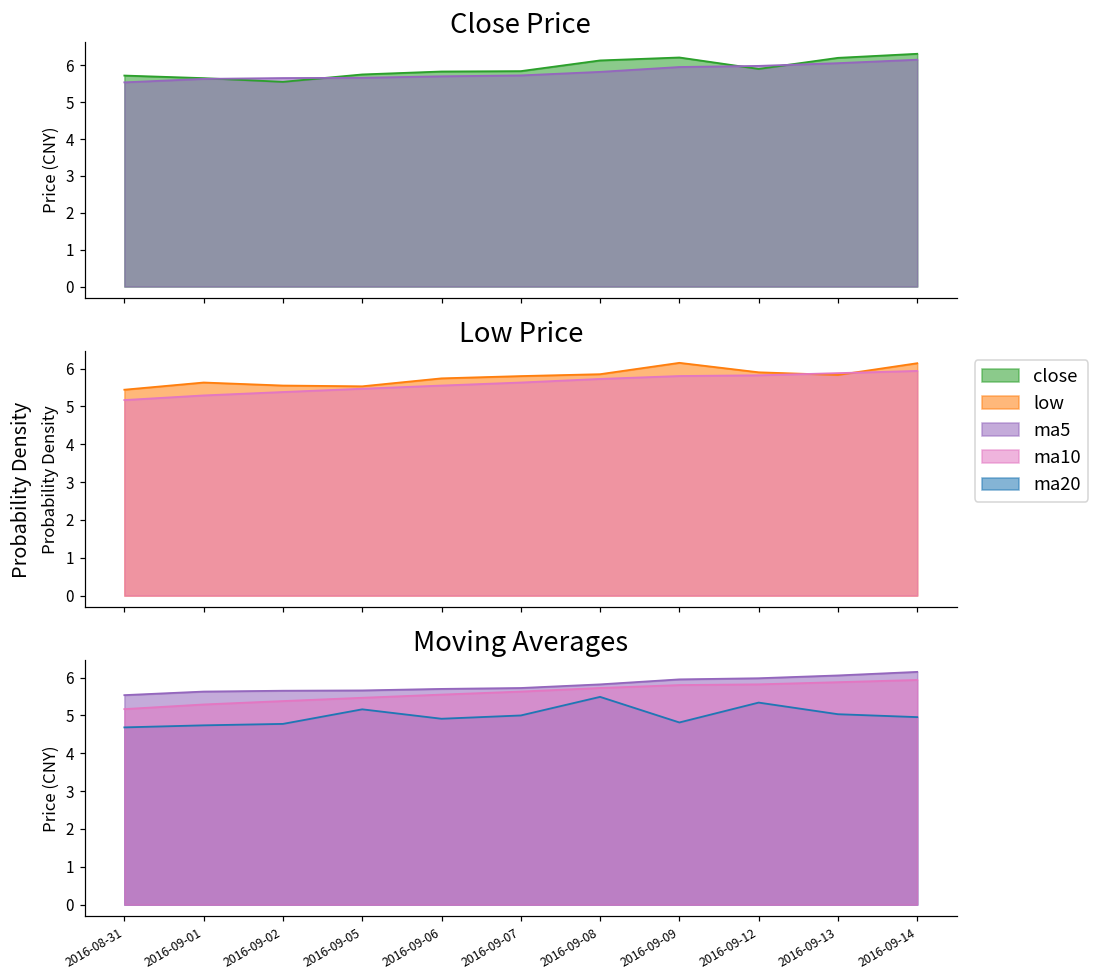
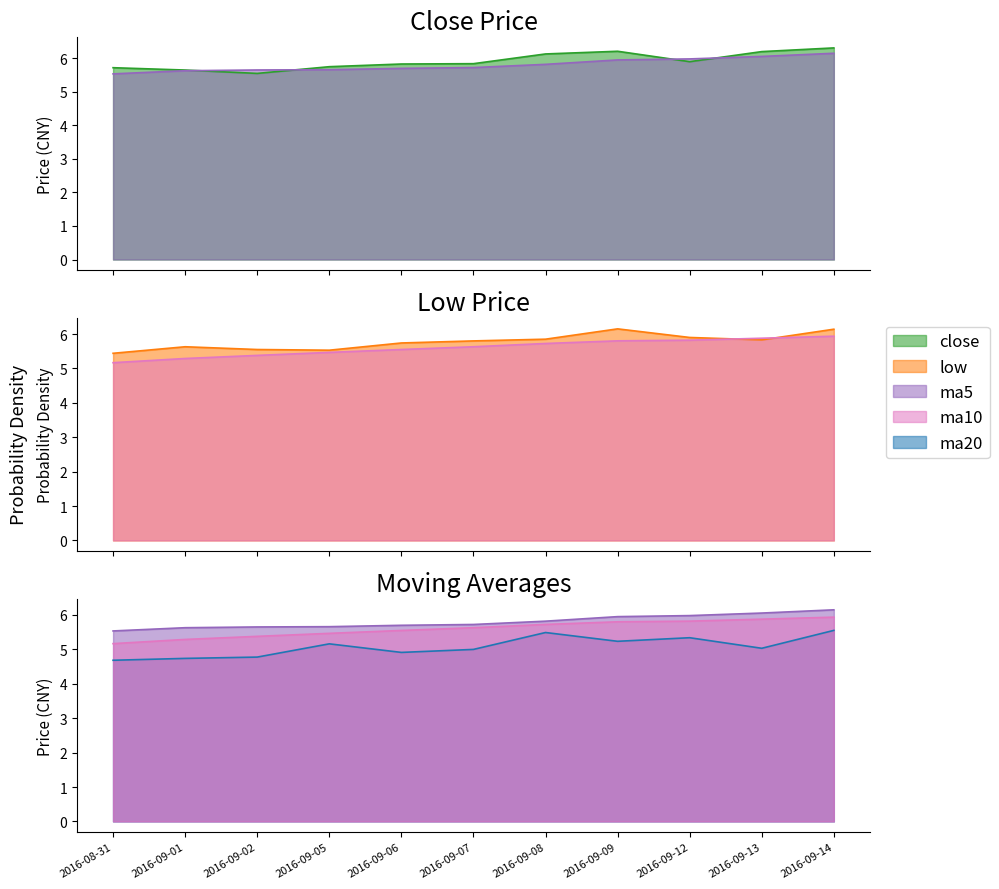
Moving Averages, ma20, 2016-09-09: 4.8 -> 5.2
Moving Averages, ma20, 2016-09-14: 5.0 -> 5.6
